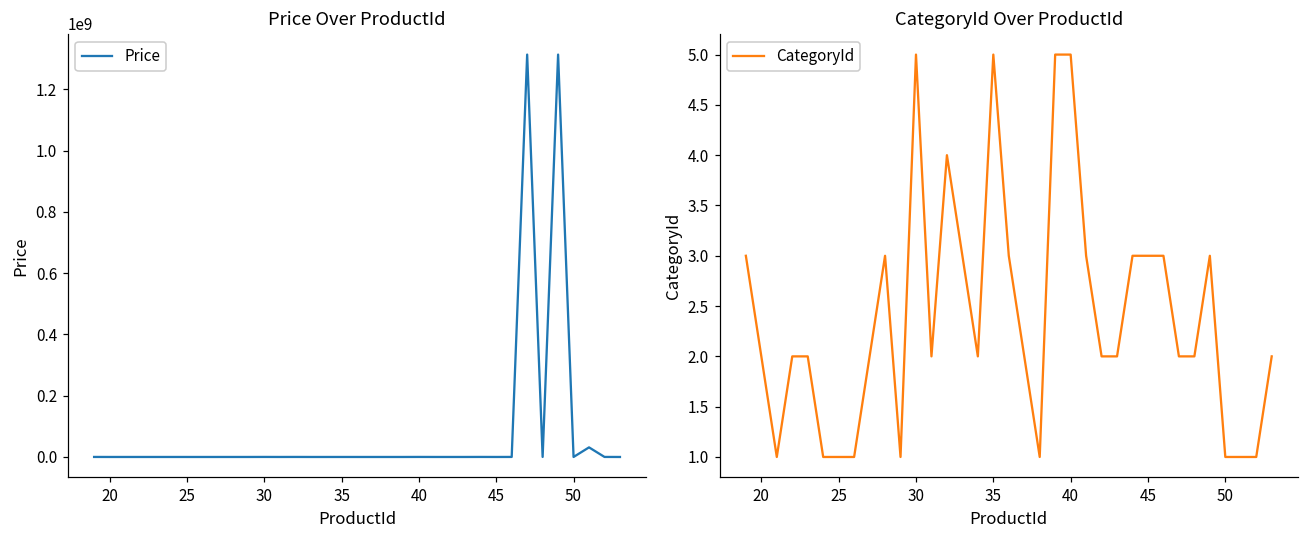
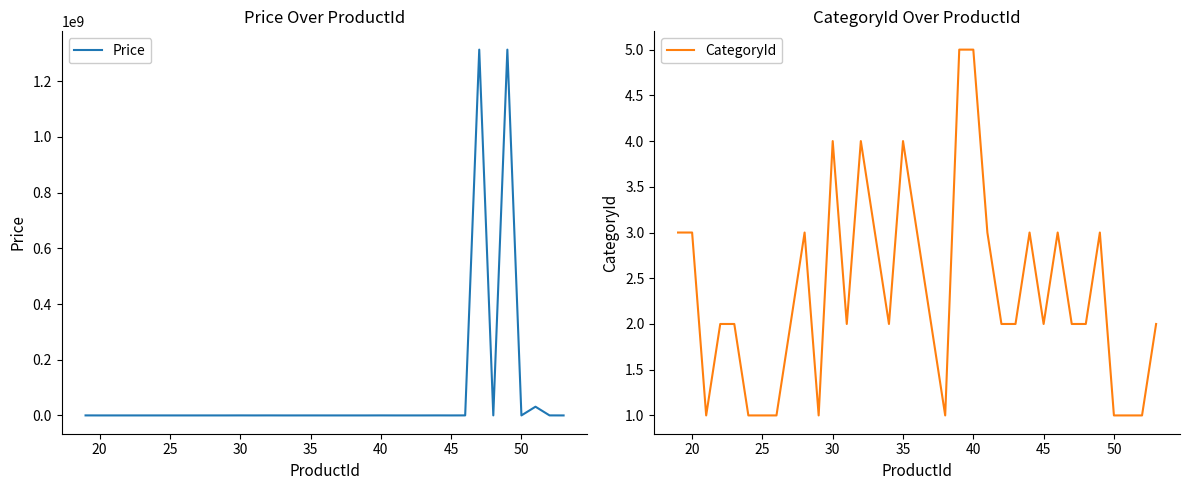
CategoryId Over ProductId, 20: 2 -> 3
CategoryId Over ProductId, 30: 5 -> 4
CategoryId Over ProductId, 35: 5 -> 4
CategoryId Over ProductId, 45: 3 -> 2
